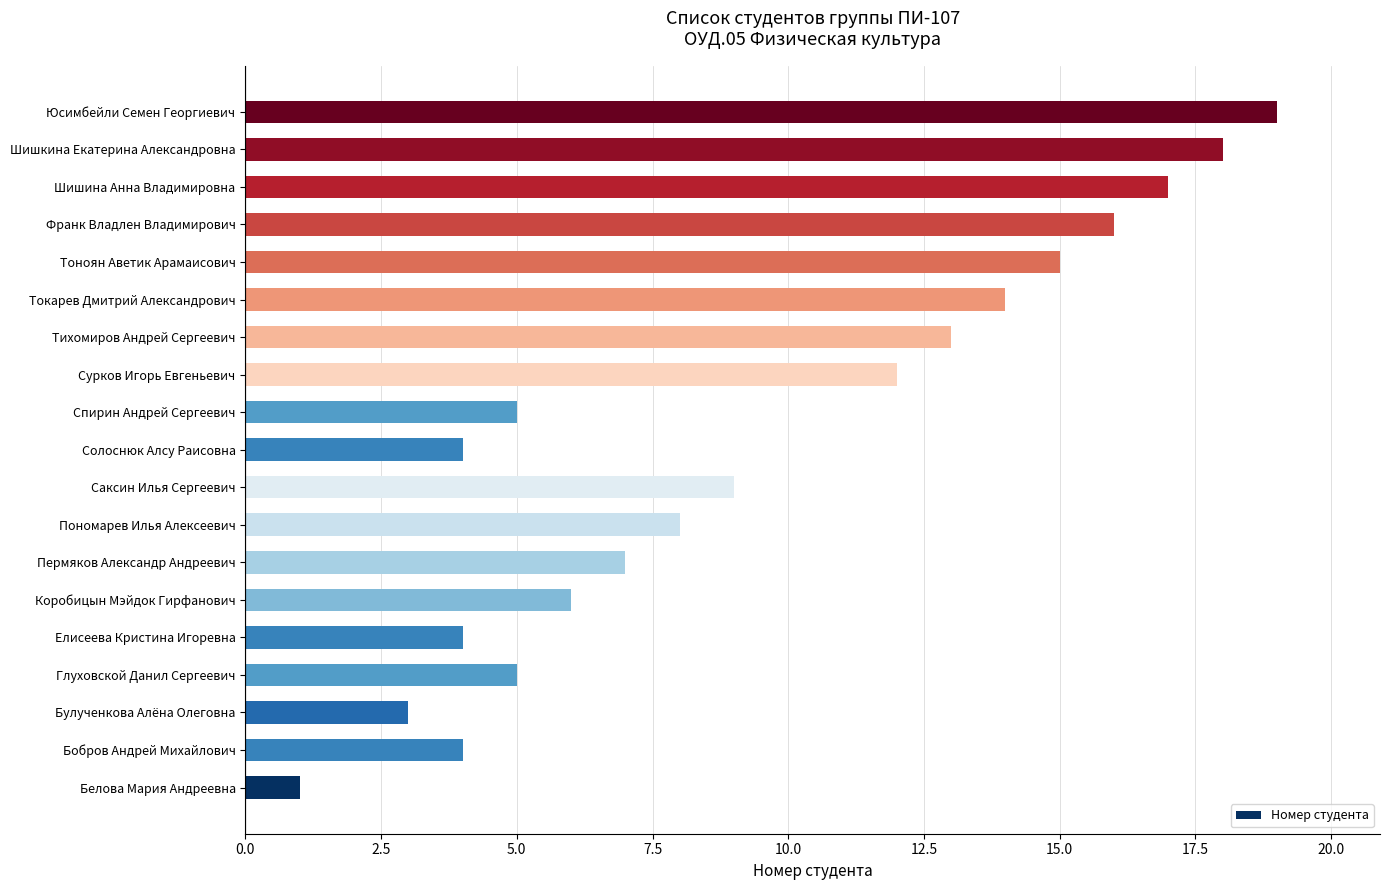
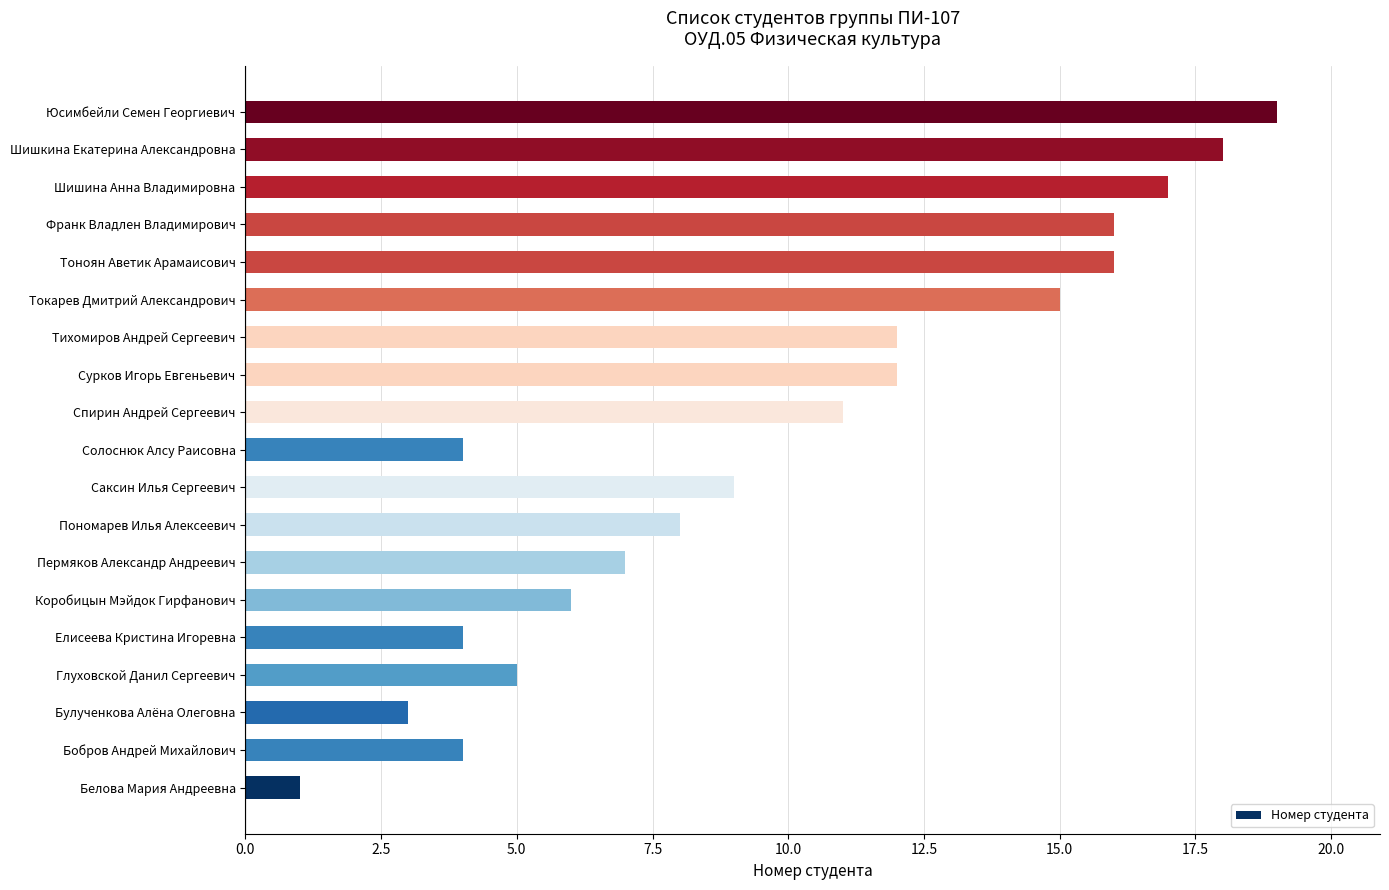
Тоноян Аветик Арамаисович: 15 -> 16
Токарев Дмитрий Александрович: 14 -> 15
Тихомиров Андрей Сергеевич: 13 -> 12
Спирин Андрей Сергеевич: 5 -> 11
